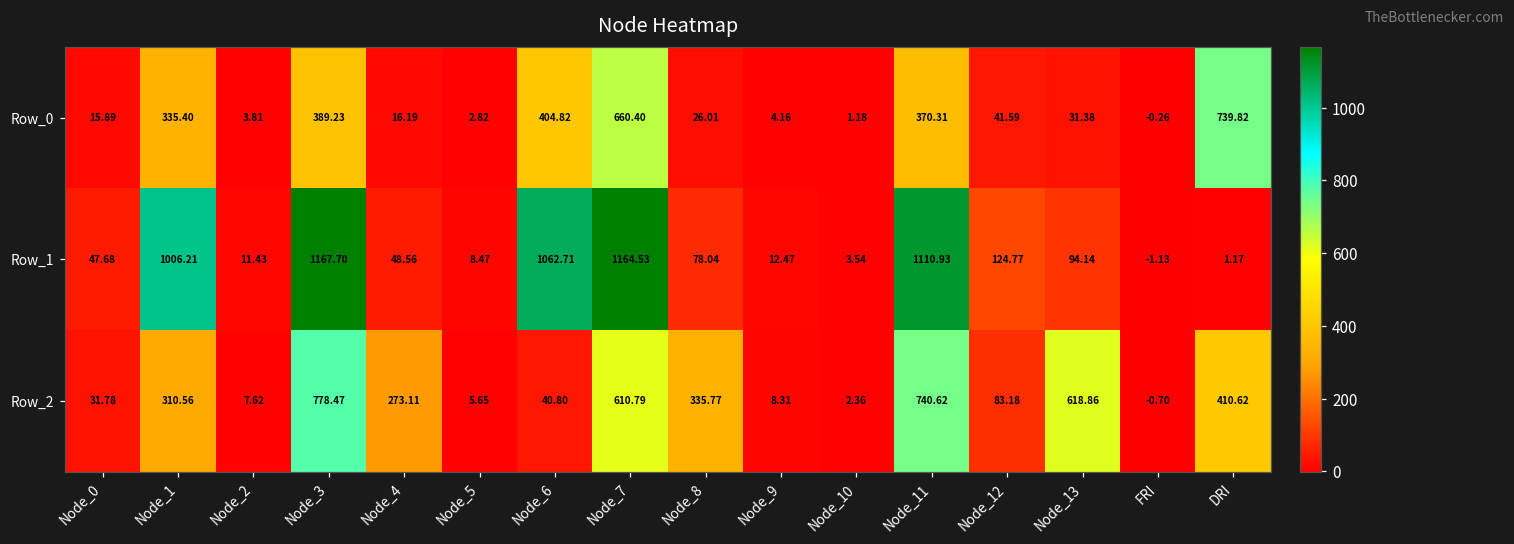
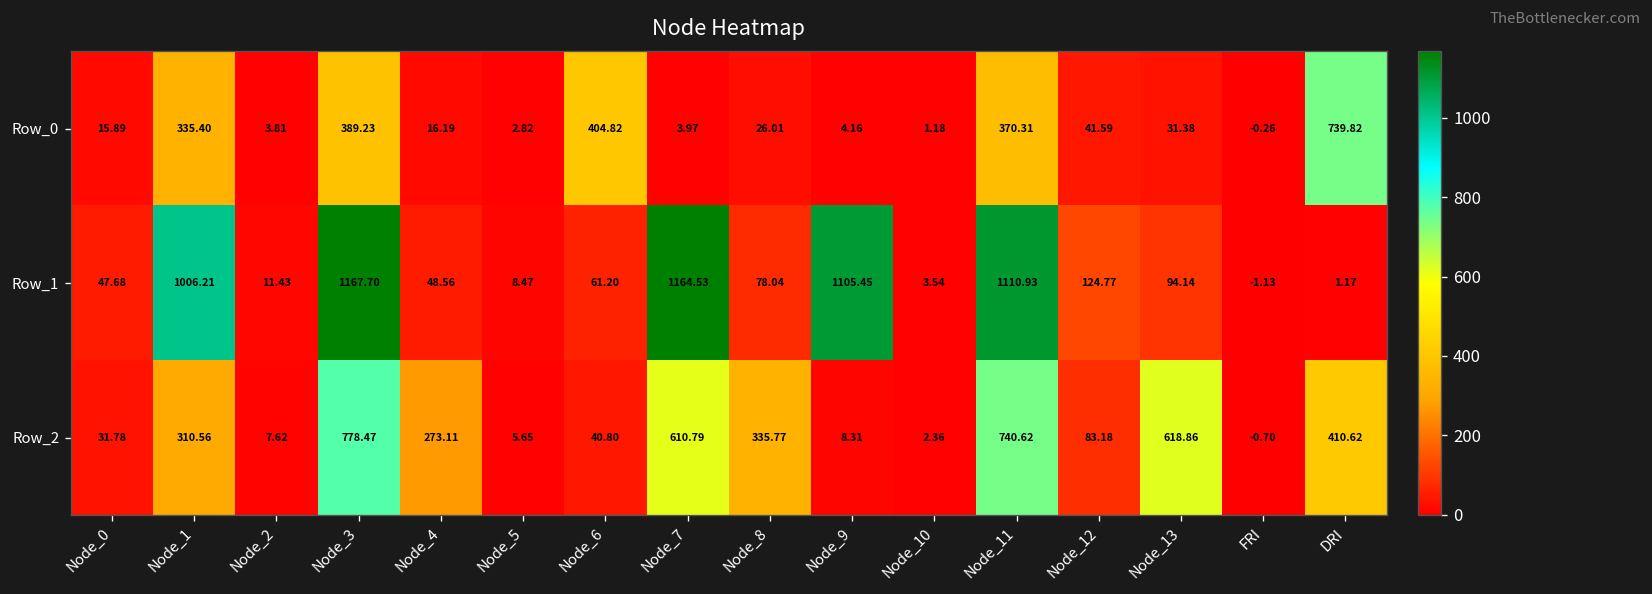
Row_0, Node_7: 660.40 -> 3.97
Row_1, Node_6: 1062.71 -> 61.20
Row_1, Node_9: 12.47 -> 1105.45
